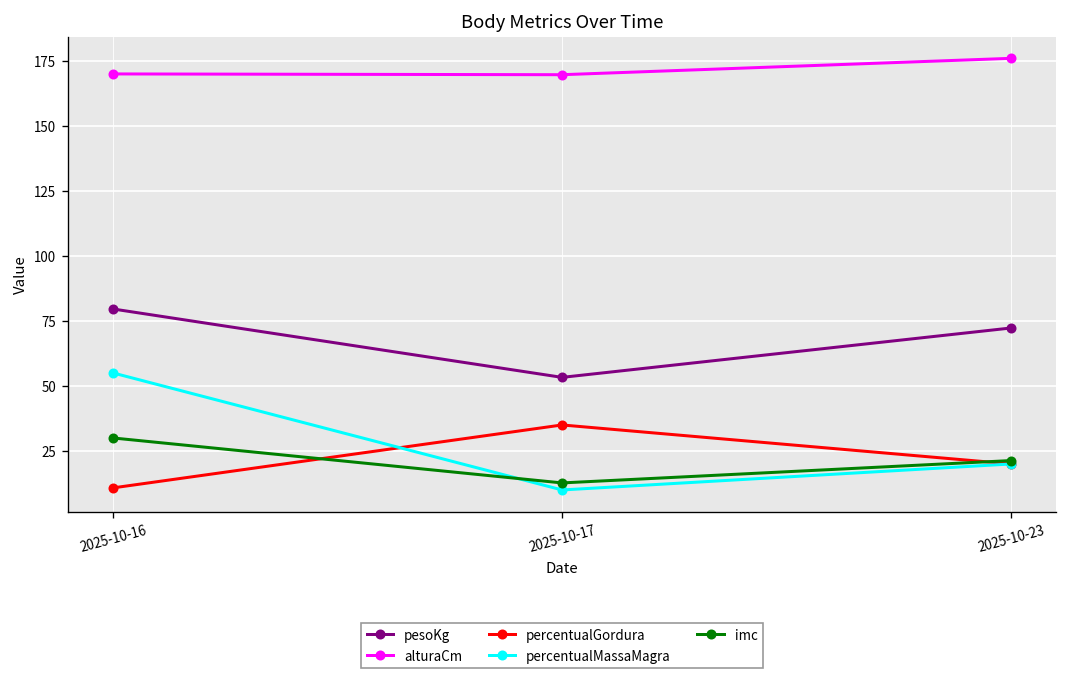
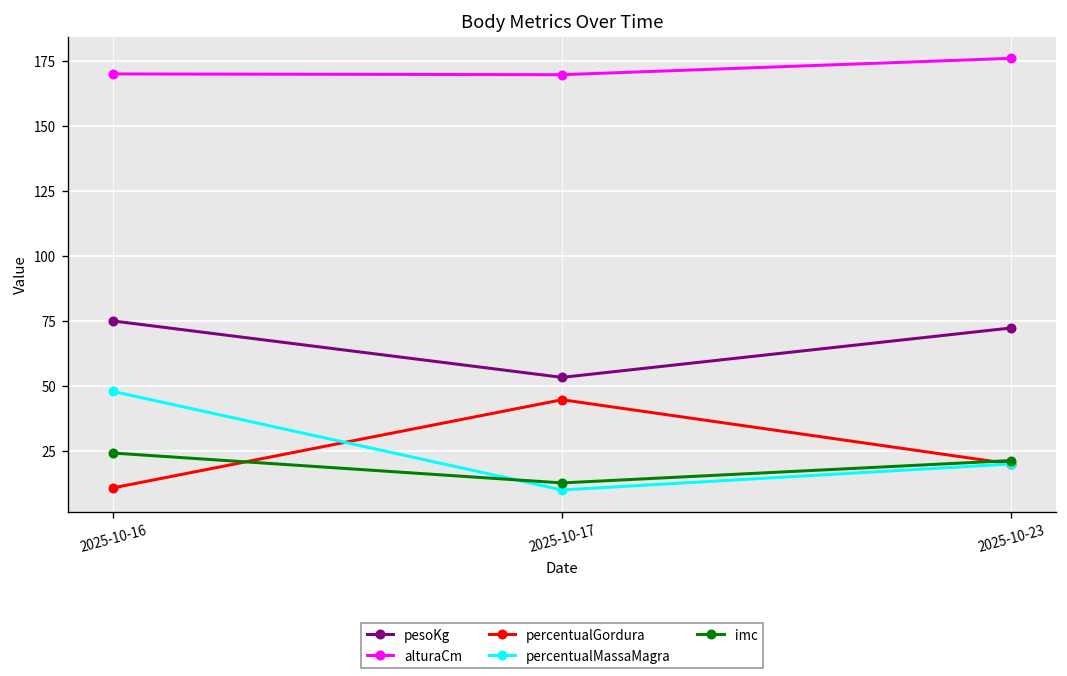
pesoKg, 2025-10-16: 80 -> 75
percentualMassaMagra, 2025-10-16: 55 -> 48
imc, 2025-10-16: 30 -> 24
percentualGordura, 2025-10-17: 35 -> 45
